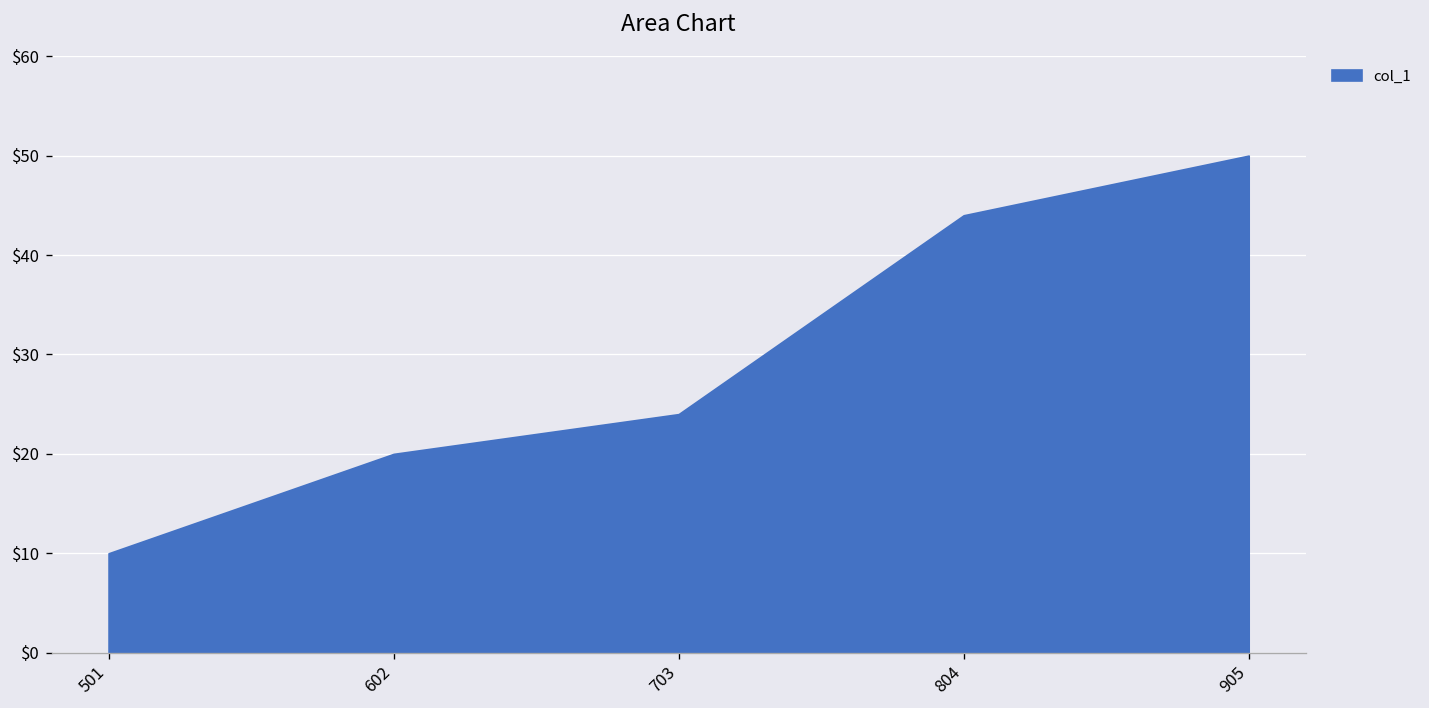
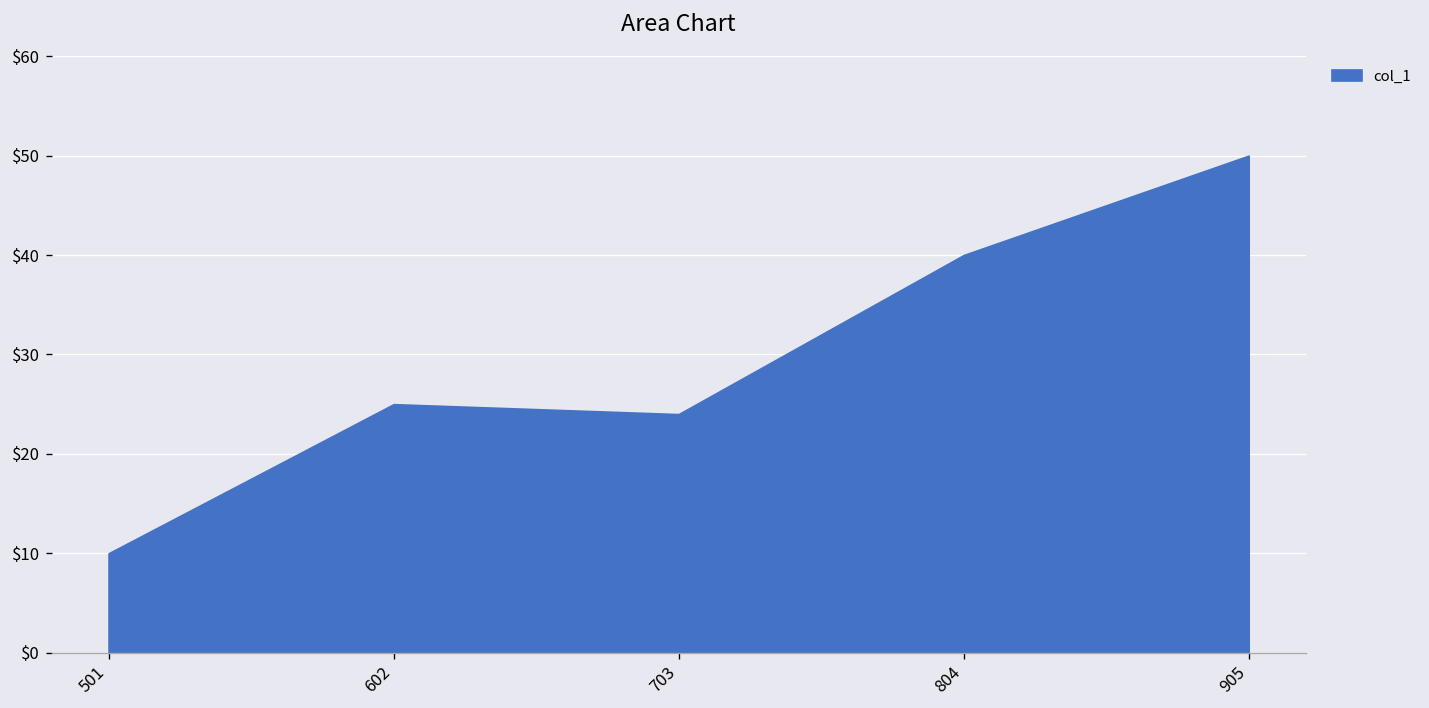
602: $20 -> $25
804: $44 -> $40
